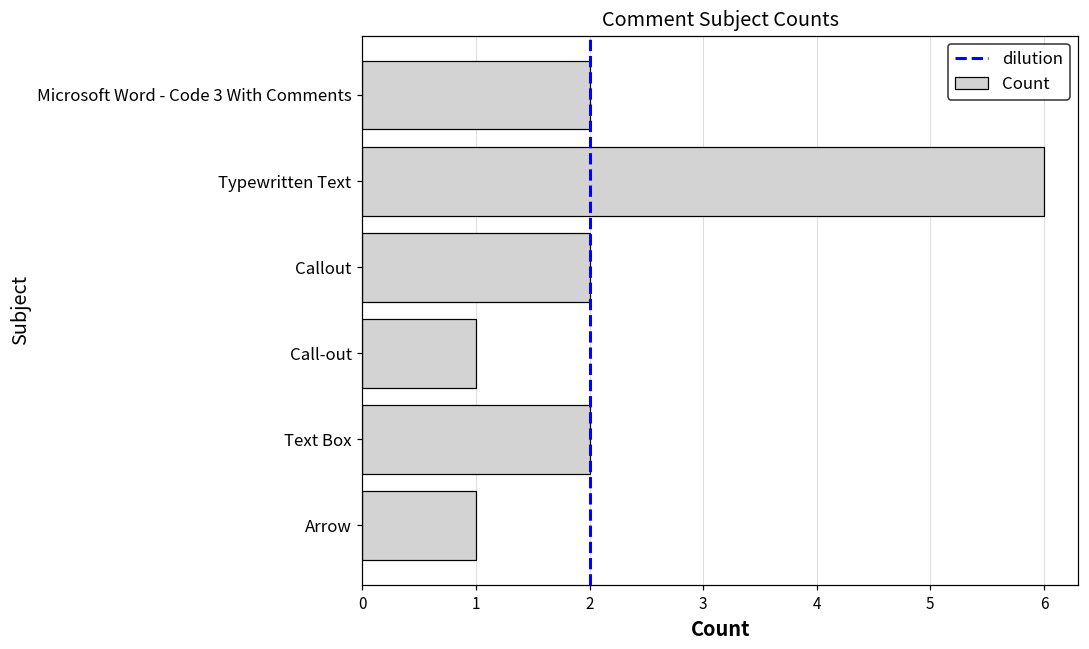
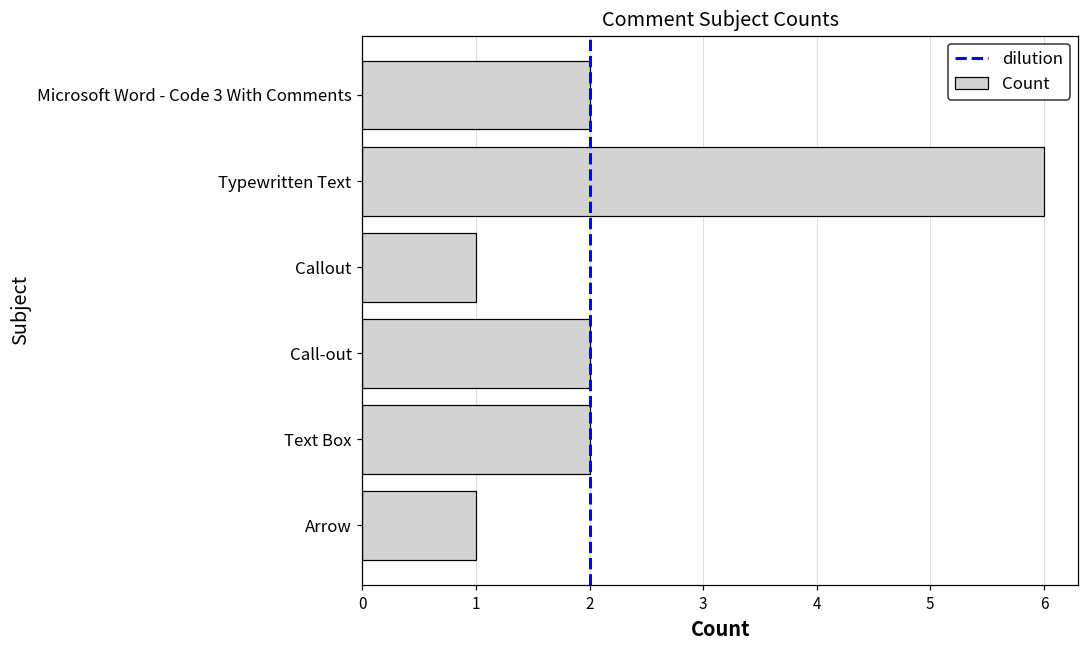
Callout: 2 -> 1
Call-out: 1 -> 2
